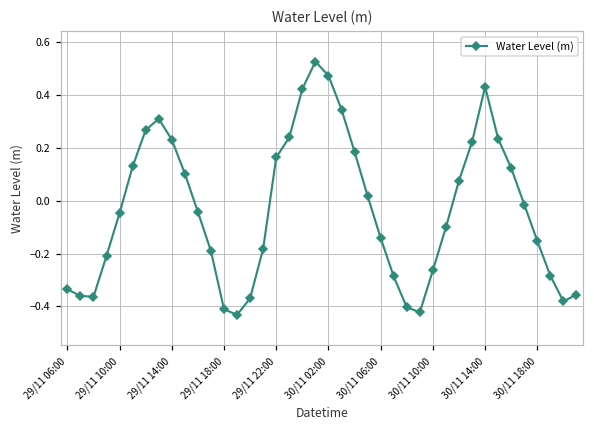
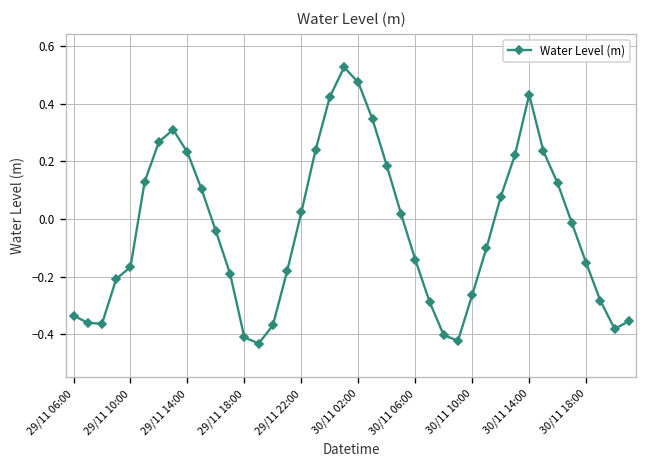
29/11 10:00: -0.05 -> -0.17
29/11 22:00: 0.16 -> 0.02
